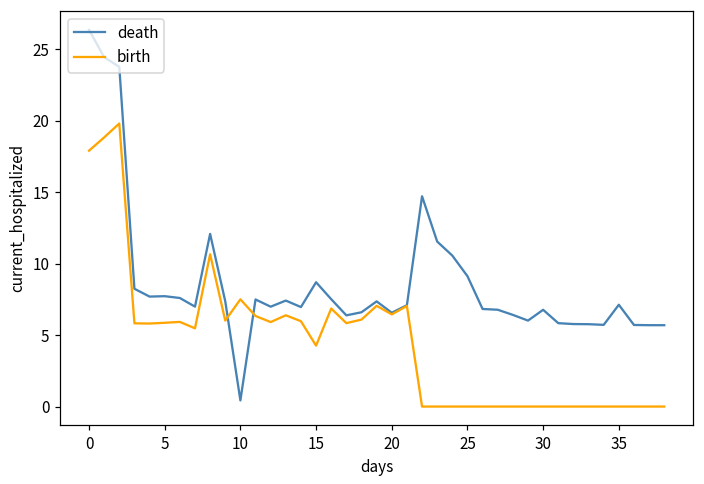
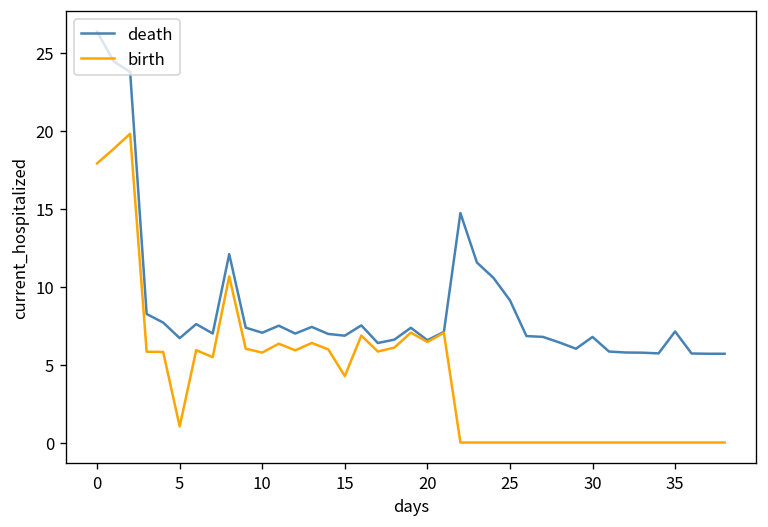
death, 5: 7.7 -> 6.7
birth, 5: 5.9 -> 1.0
death, 10: 0.4 -> 7.0
birth, 10: 7.5 -> 5.8
death, 15: 8.7 -> 6.9
